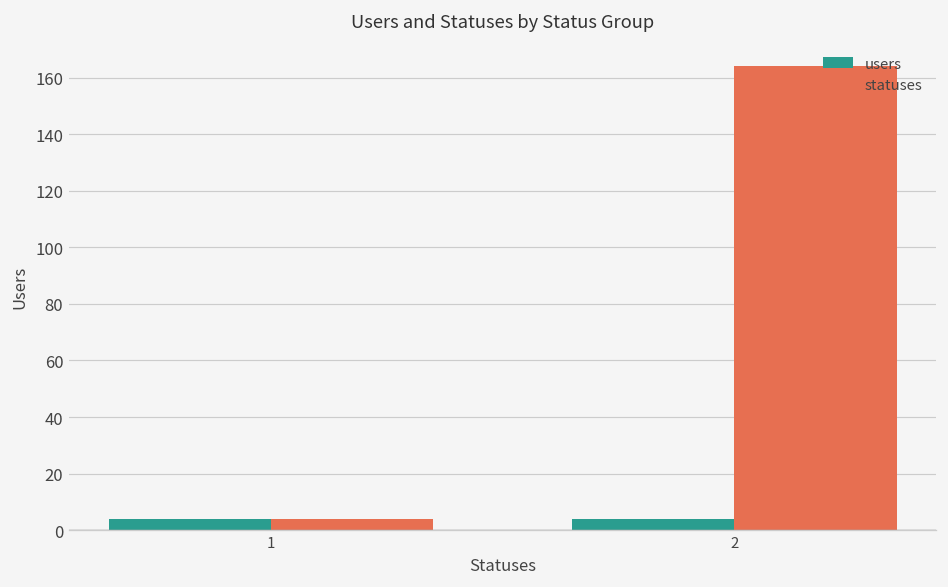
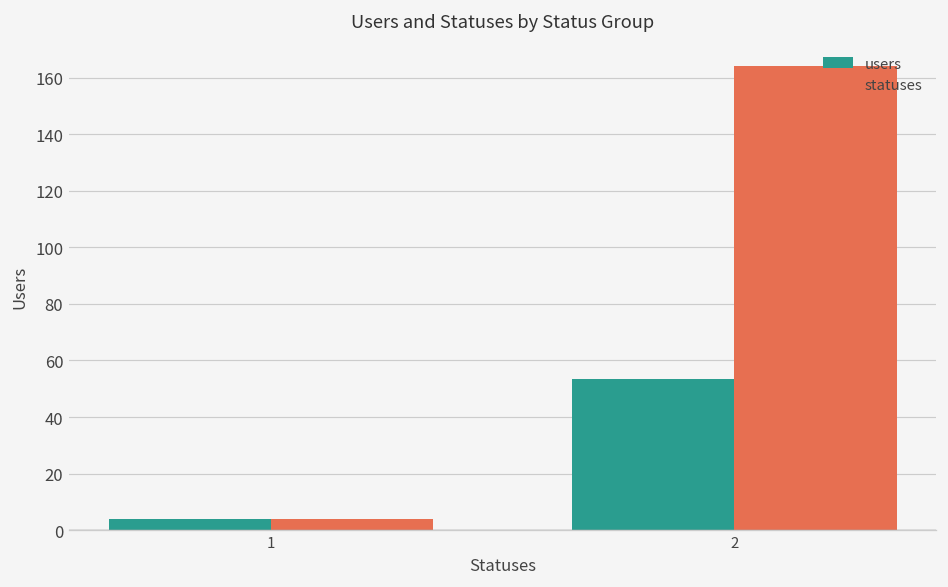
users, 2: 4 -> 53
